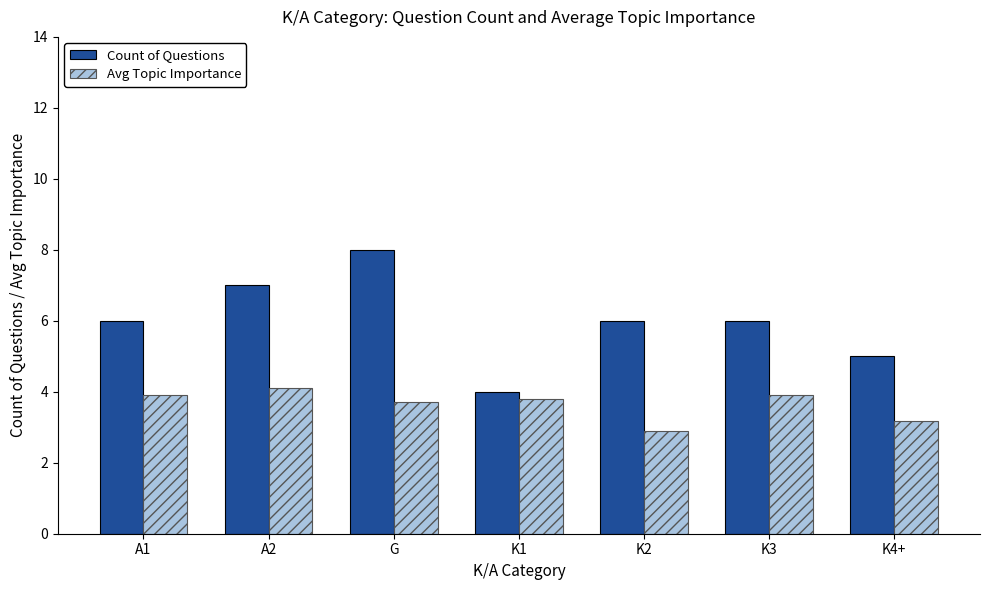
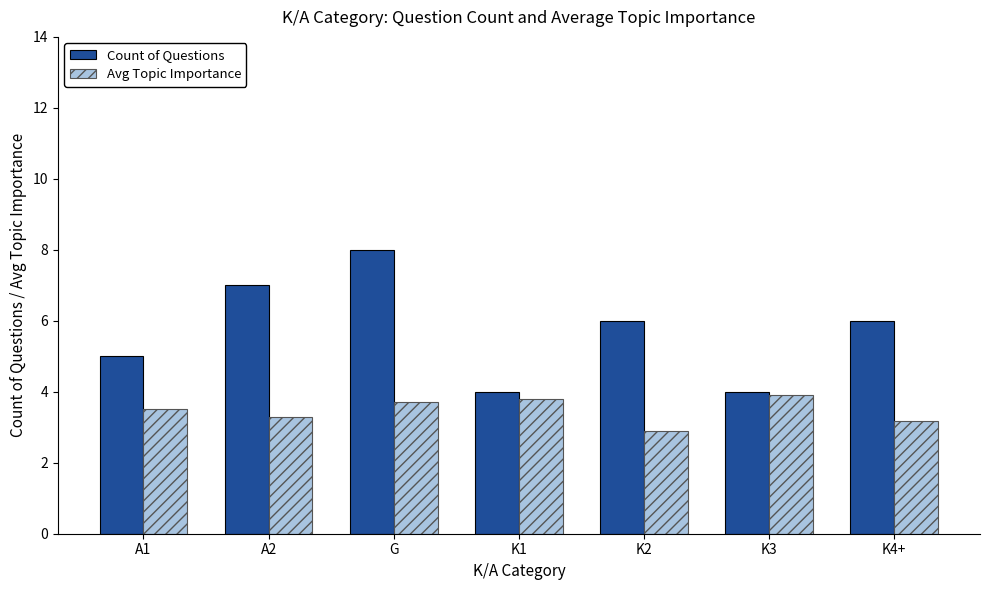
Count of Questions, A1: 6 -> 5
Avg Topic Importance, A1: 3.9 -> 3.5
Avg Topic Importance, A2: 4.1 -> 3.3
Count of Questions, K3: 6 -> 4
Count of Questions, K4+: 5 -> 6
